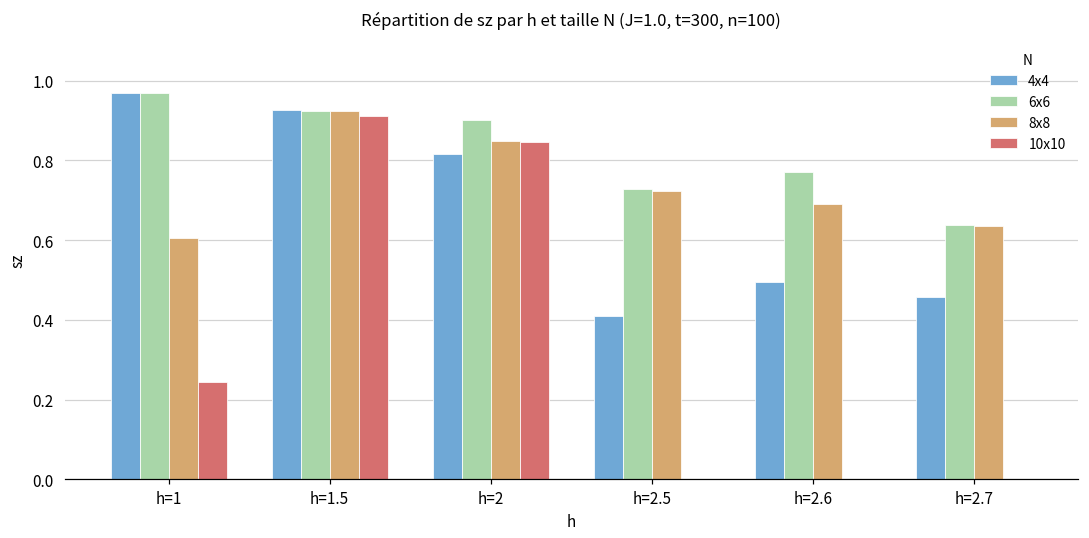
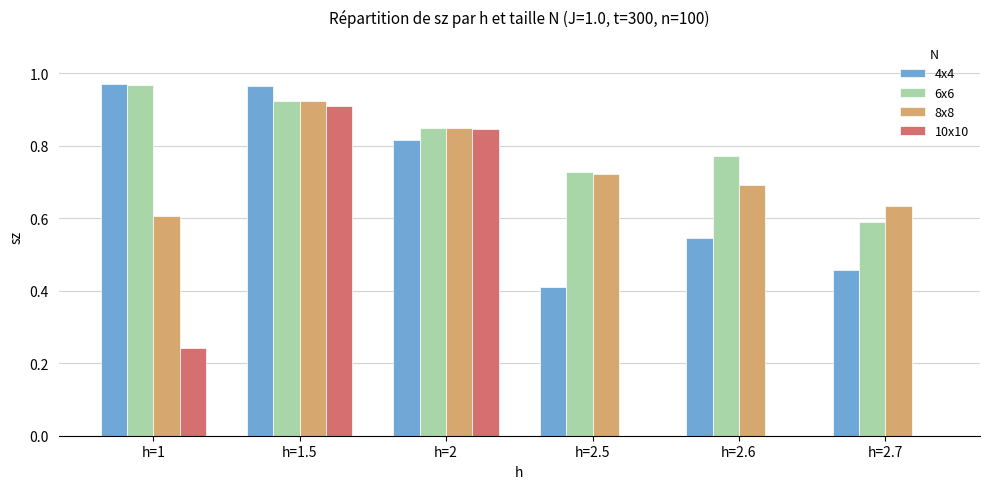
4x4, h=1.5: 0.93 -> 0.96
6x6, h=2: 0.90 -> 0.85
4x4, h=2.6: 0.49 -> 0.54
6x6, h=2.7: 0.64 -> 0.59
